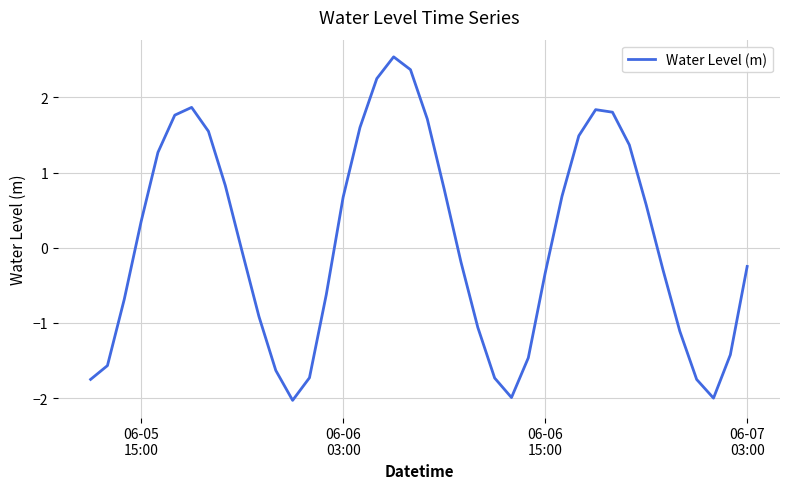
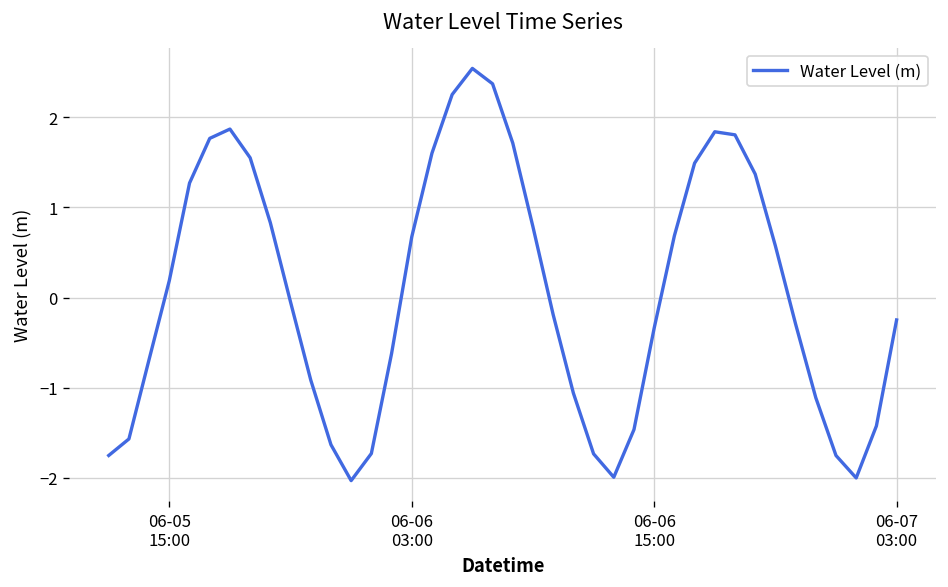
06-05 15:00: 0.3 -> 0.2
